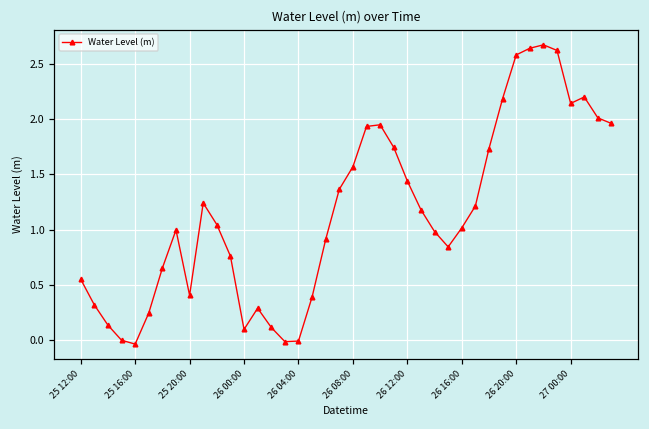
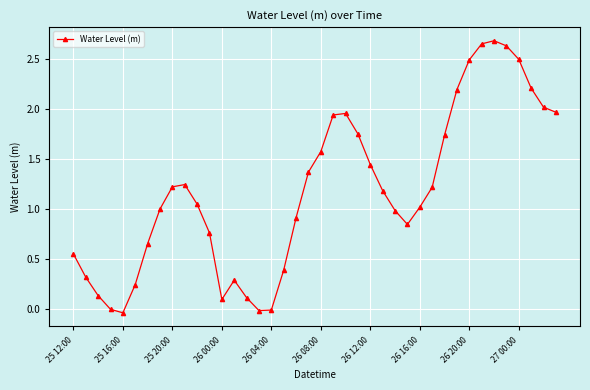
25 20:00: 0.40 -> 1.22
26 20:00: 2.59 -> 2.49
27 00:00: 2.15 -> 2.49
